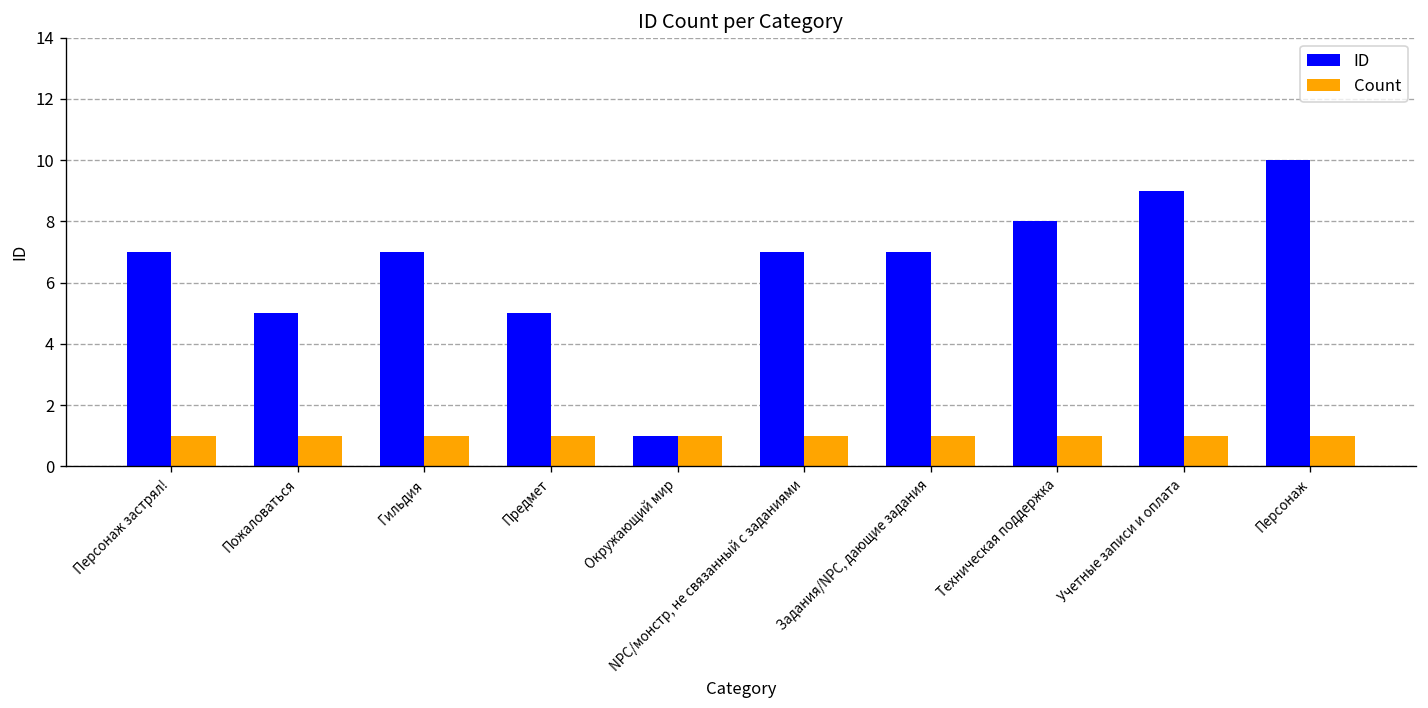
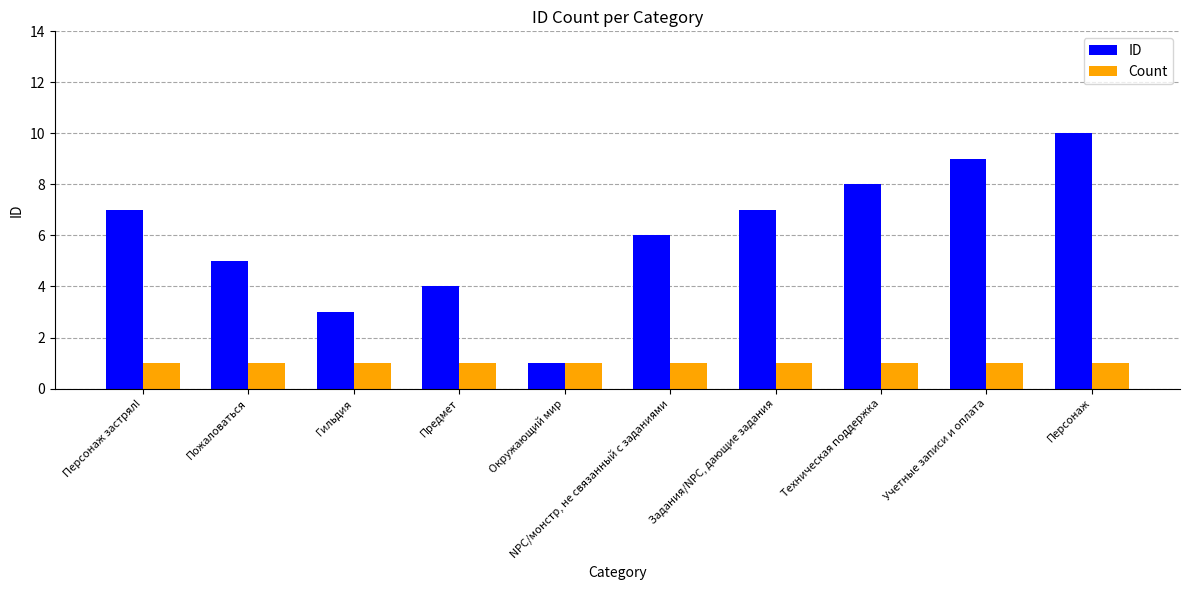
ID, Гильдия: 7 -> 3
ID, Предмет: 5 -> 4
ID, NPC/монстр, не связанный с заданиями: 7 -> 6
